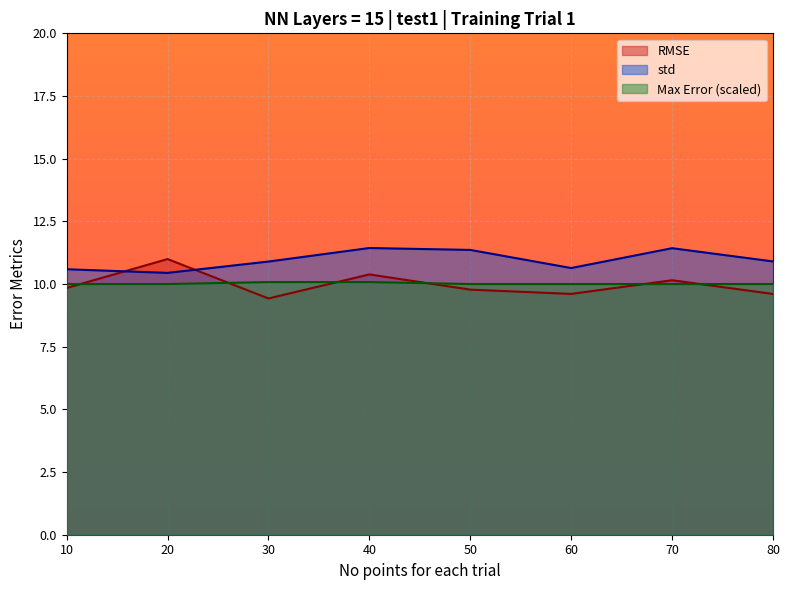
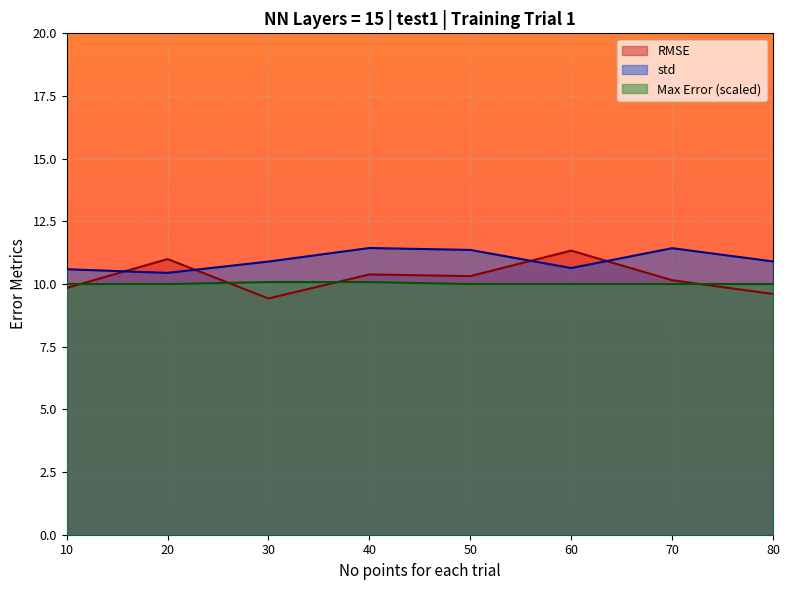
RMSE, 50: 9.8 -> 10.3
RMSE, 60: 9.6 -> 11.3
